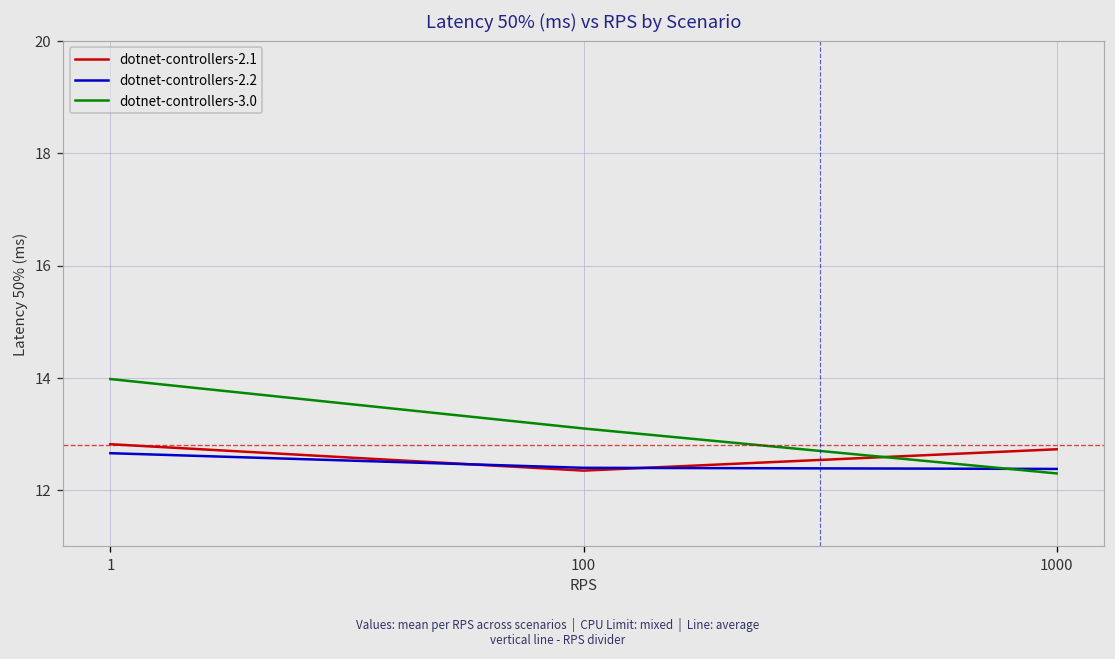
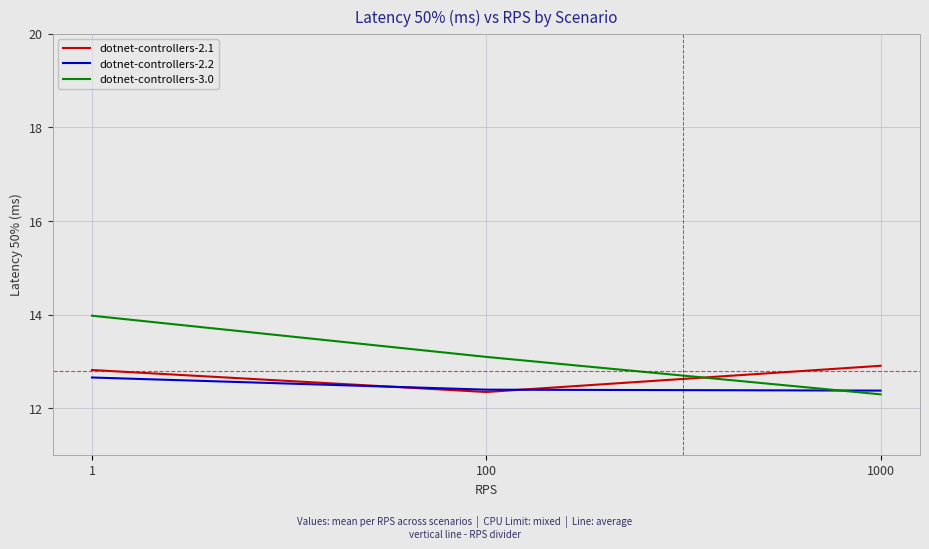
dotnet-controllers-2.1, 1000: 12.7 -> 12.9
